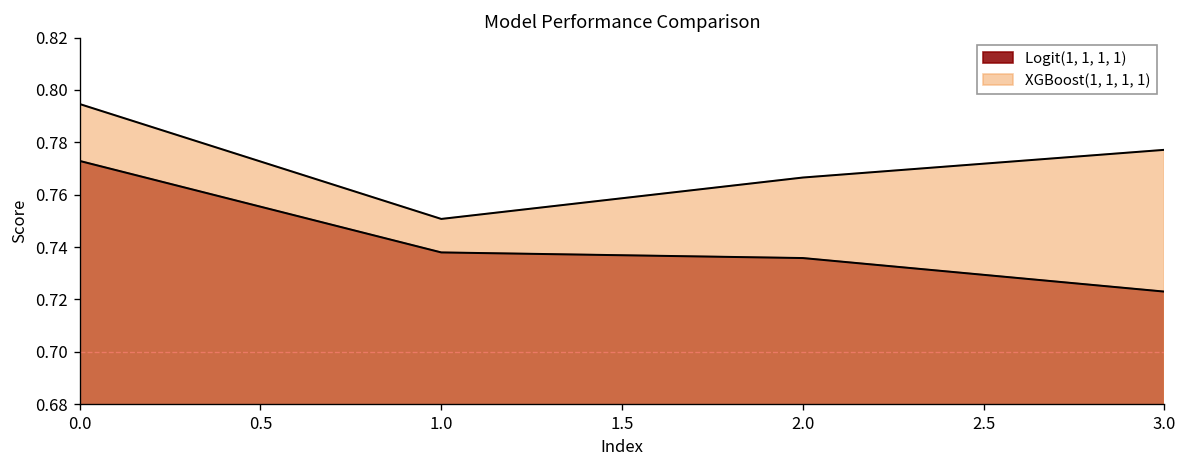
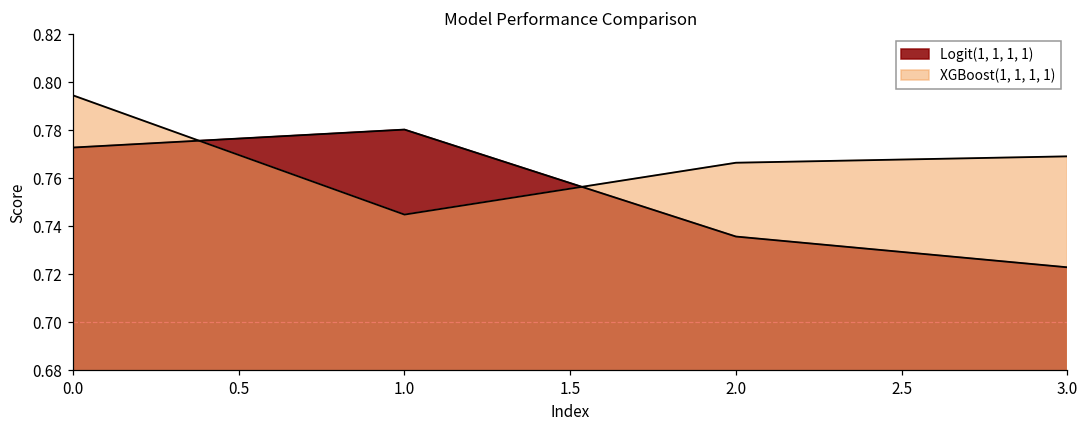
Logit(1, 1, 1, 1), 1.0: 0.738 -> 0.780
XGBoost(1, 1, 1, 1), 1.0: 0.751 -> 0.745
XGBoost(1, 1, 1, 1), 3.0: 0.777 -> 0.769
